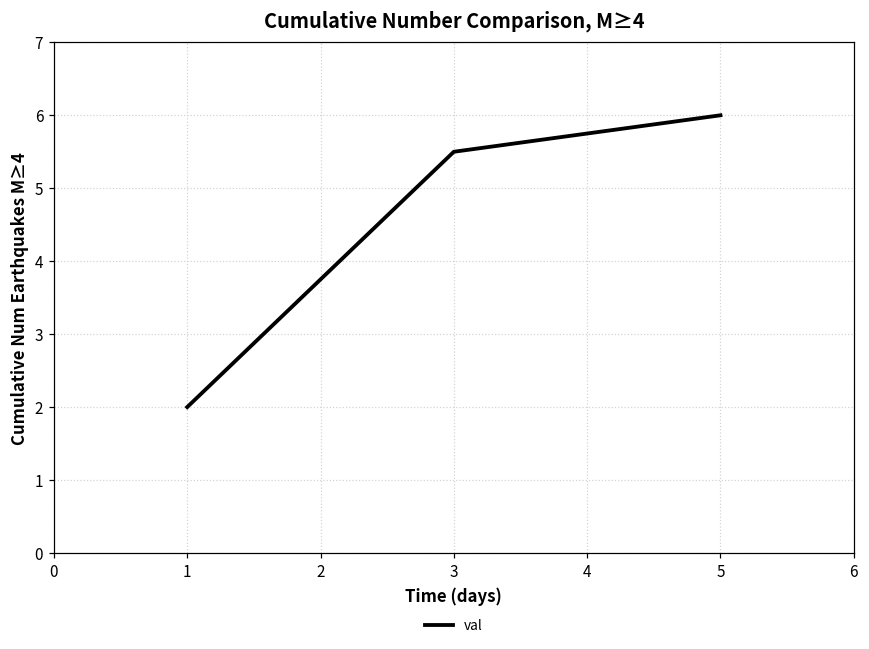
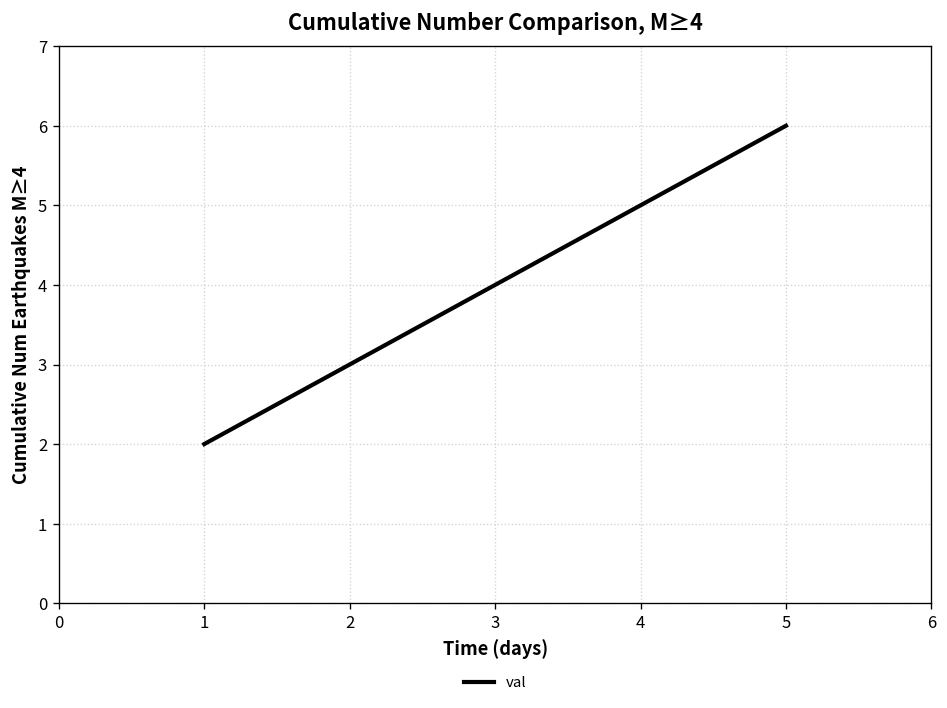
3: 5.5 -> 4.0
